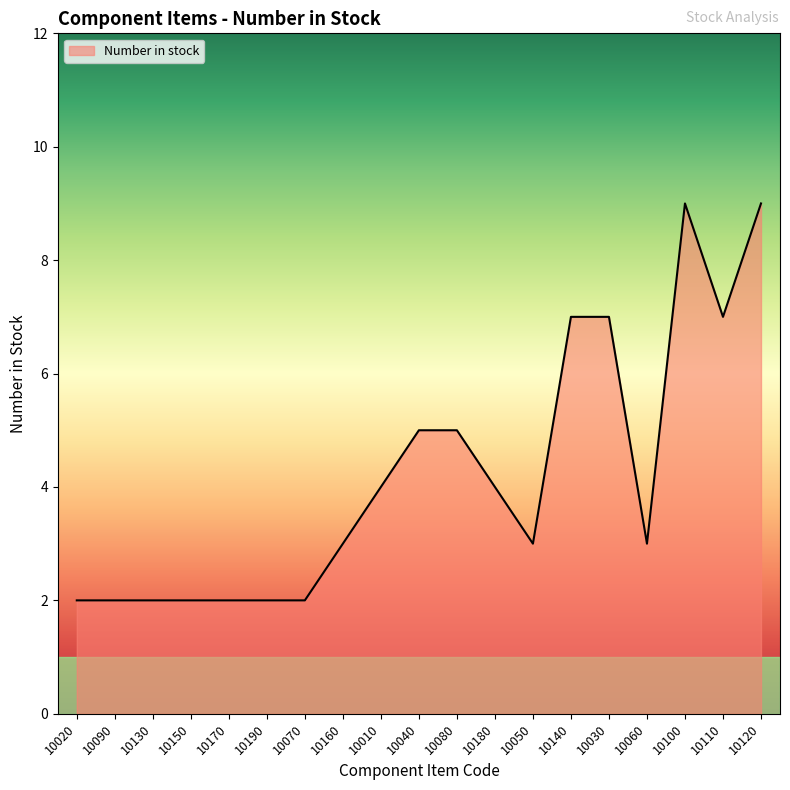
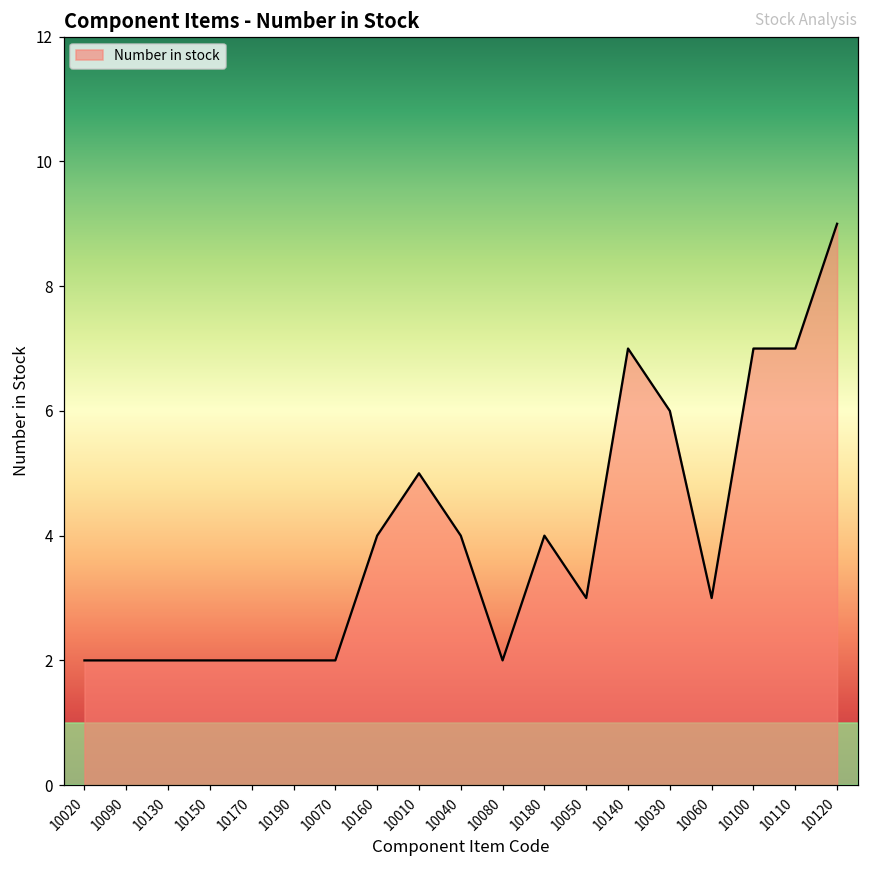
10160: 3 -> 4
10010: 4 -> 5
10040: 5 -> 4
10080: 5 -> 2
10030: 7 -> 6
10100: 9 -> 7
